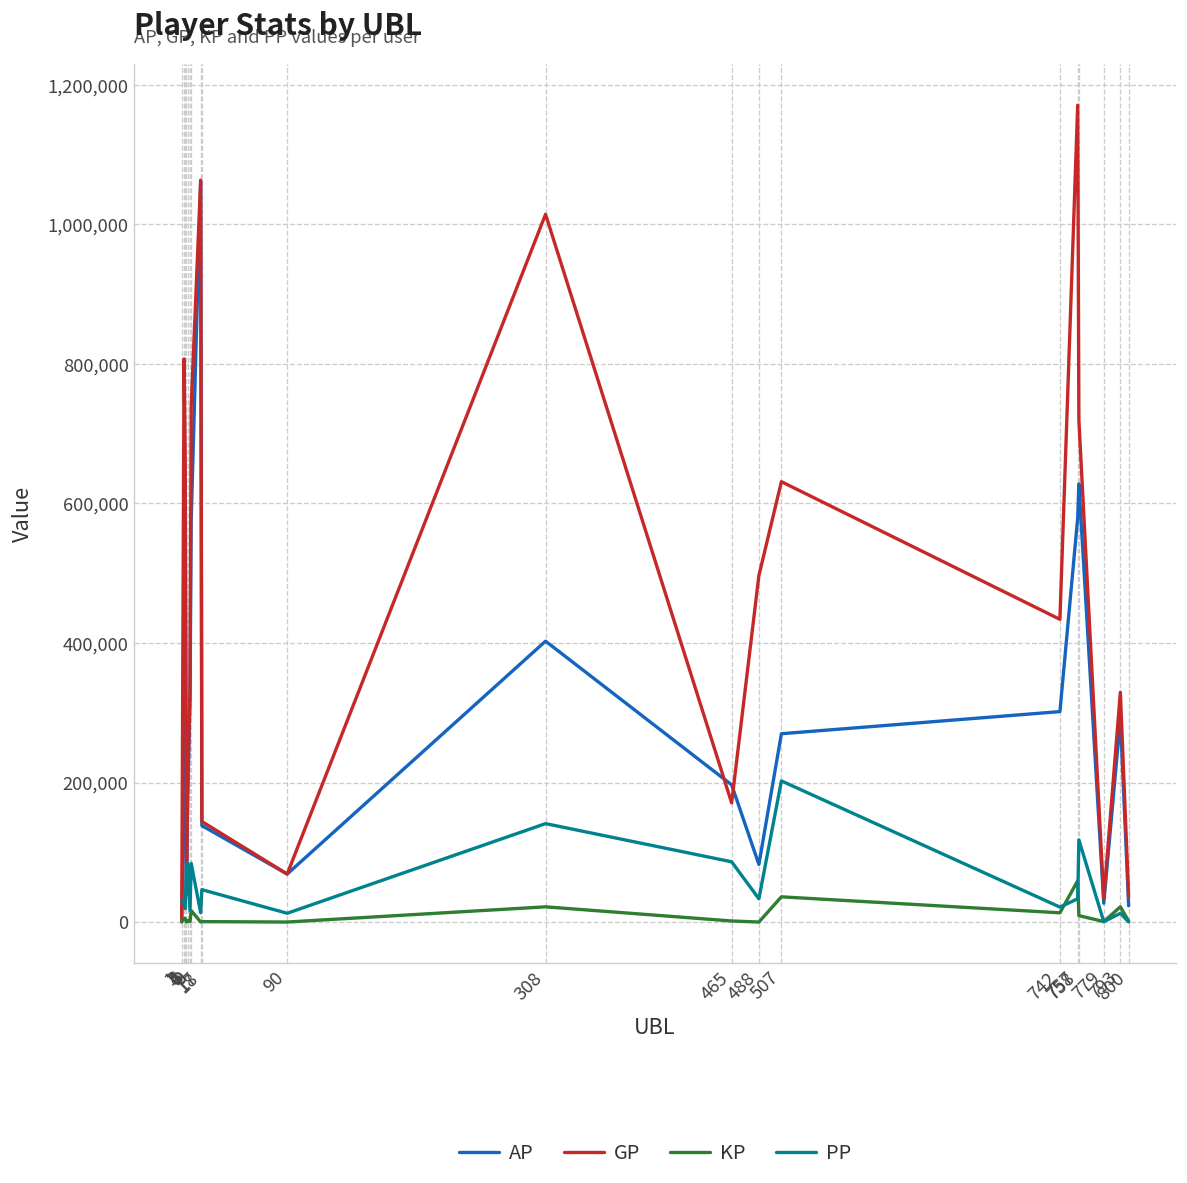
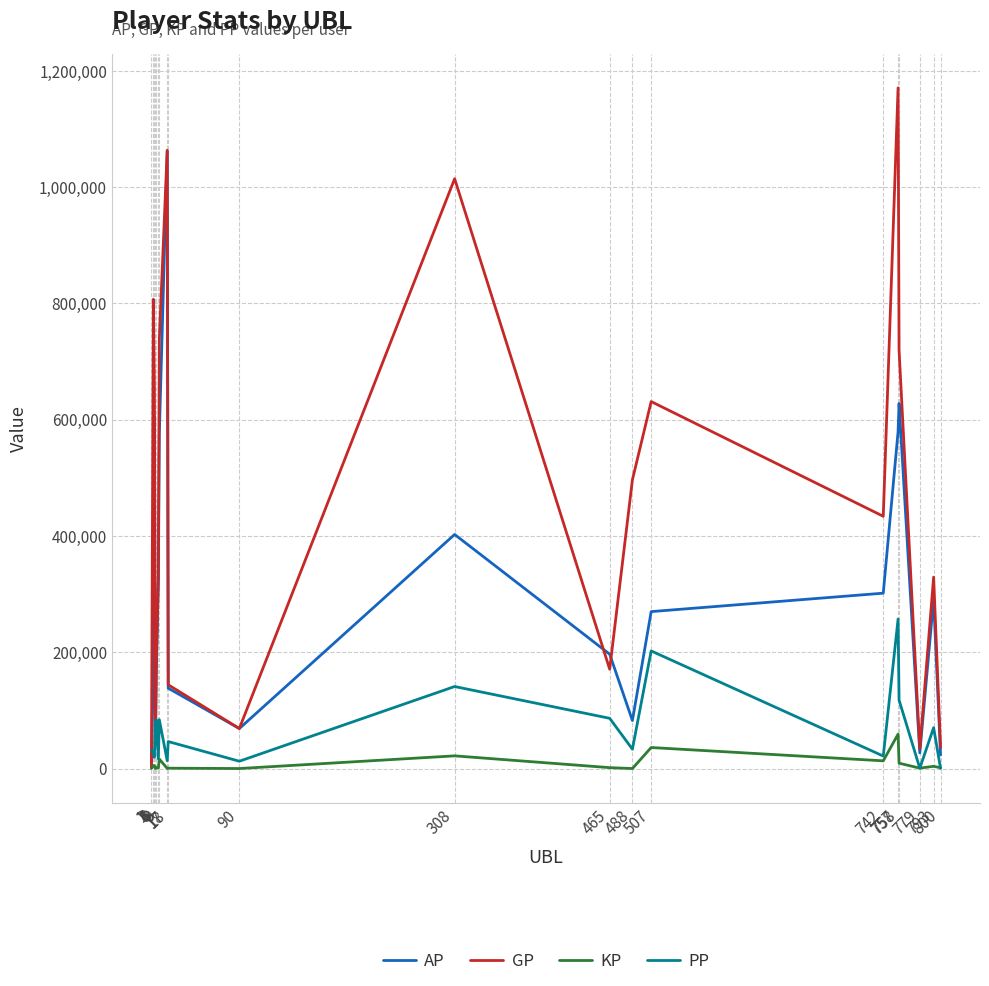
PP, 757: 30,000 -> 260,000
KP, 793: 20,000 -> 0
PP, 793: 10,000 -> 70,000
